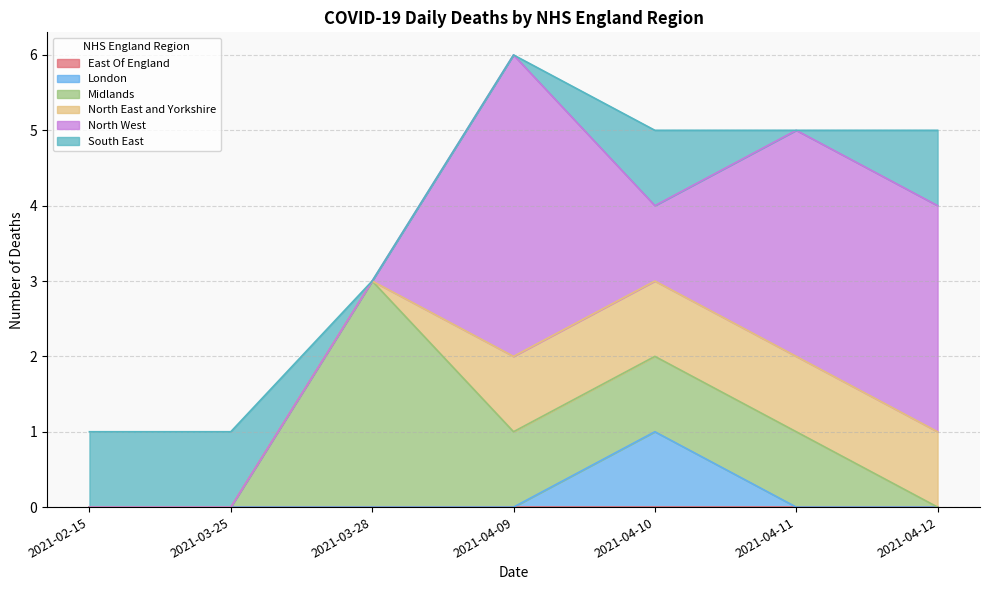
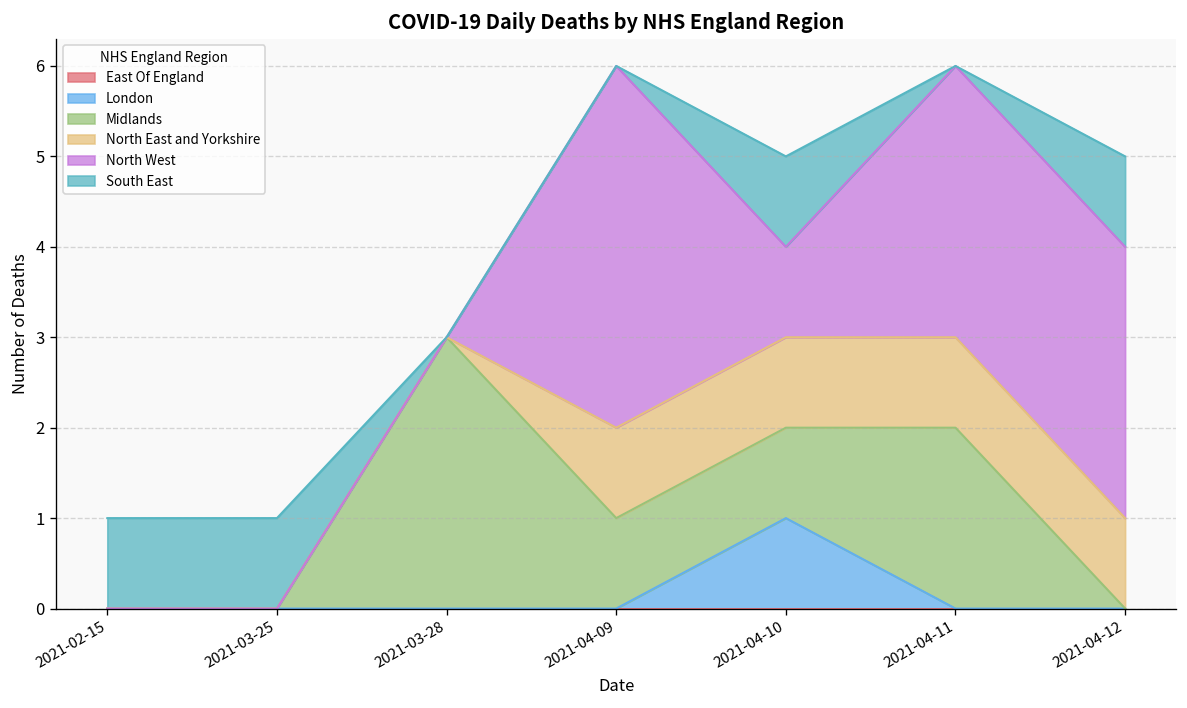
Midlands, 2021-04-11: 1 -> 2
